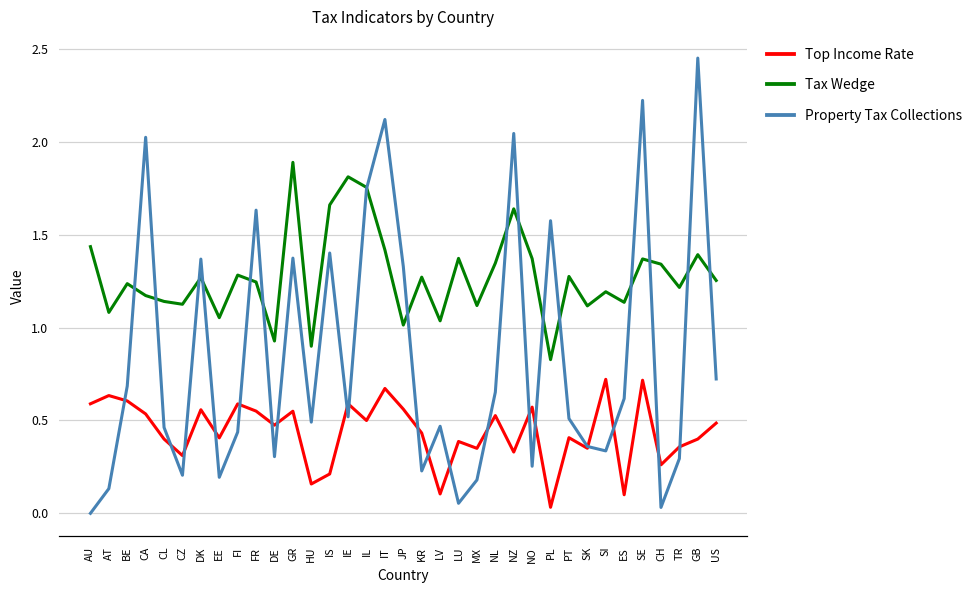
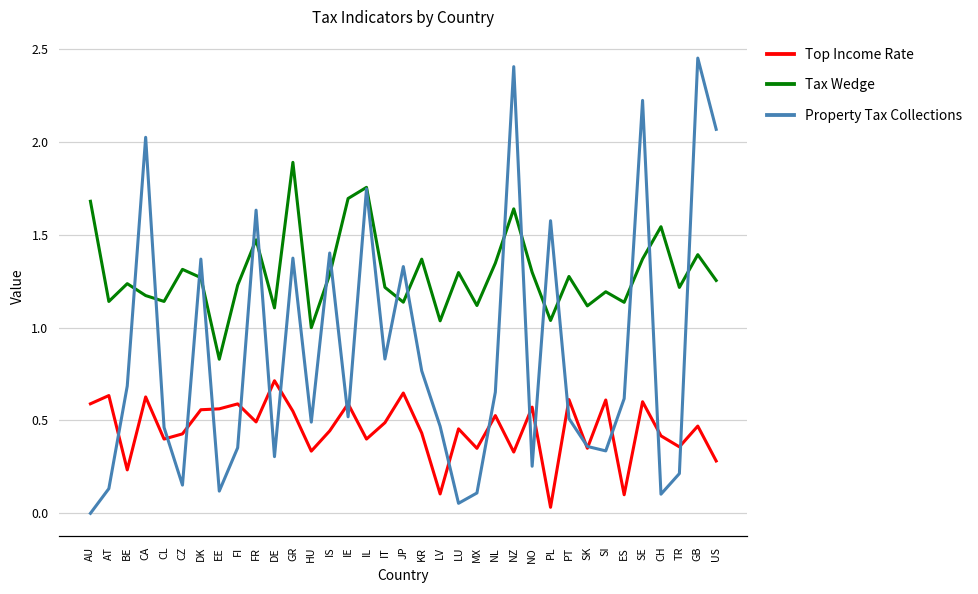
Tax Wedge, AU: 1.44 -> 1.68
Tax Wedge, AT: 1.08 -> 1.14
Top Income Rate, BE: 0.61 -> 0.23
Top Income Rate, CA: 0.54 -> 0.63
Top Income Rate, CZ: 0.31 -> 0.43
Tax Wedge, CZ: 1.13 -> 1.31
Property Tax Collections, CZ: 0.21 -> 0.15
Top Income Rate, EE: 0.41 -> 0.56
Tax Wedge, EE: 1.05 -> 0.83
Property Tax Collections, EE: 0.19 -> 0.12
Tax Wedge, FI: 1.28 -> 1.23
Property Tax Collections, FI: 0.44 -> 0.35
Top Income Rate, FR: 0.55 -> 0.49
Tax Wedge, FR: 1.25 -> 1.47
Top Income Rate, DE: 0.47 -> 0.71
Tax Wedge, DE: 0.93 -> 1.11
Top Income Rate, HU: 0.16 -> 0.34
Tax Wedge, HU: 0.9 -> 1.0
Top Income Rate, IS: 0.21 -> 0.44
Tax Wedge, IS: 1.66 -> 1.29
Tax Wedge, IE: 1.81 -> 1.70
Top Income Rate, IL: 0.5 -> 0.4
Top Income Rate, IT: 0.67 -> 0.49
Tax Wedge, IT: 1.42 -> 1.22
Property Tax Collections, IT: 2.12 -> 0.83
Top Income Rate, JP: 0.56 -> 0.65
Tax Wedge, JP: 1.01 -> 1.14
Tax Wedge, KR: 1.27 -> 1.37
Property Tax Collections, KR: 0.23 -> 0.77
Top Income Rate, LU: 0.39 -> 0.46
Tax Wedge, LU: 1.37 -> 1.30
Property Tax Collections, MX: 0.18 -> 0.11
Property Tax Collections, NZ: 2.05 -> 2.41
Tax Wedge, NO: 1.37 -> 1.30
Tax Wedge, PL: 0.83 -> 1.04
Top Income Rate, PT: 0.41 -> 0.61
Top Income Rate, SI: 0.72 -> 0.61
Top Income Rate, SE: 0.72 -> 0.60
Top Income Rate, CH: 0.26 -> 0.42
Tax Wedge, CH: 1.34 -> 1.54
Property Tax Collections, CH: 0.03 -> 0.10
Property Tax Collections, TR: 0.29 -> 0.21
Top Income Rate, GB: 0.40 -> 0.47
Top Income Rate, US: 0.49 -> 0.28
Property Tax Collections, US: 0.72 -> 2.07
